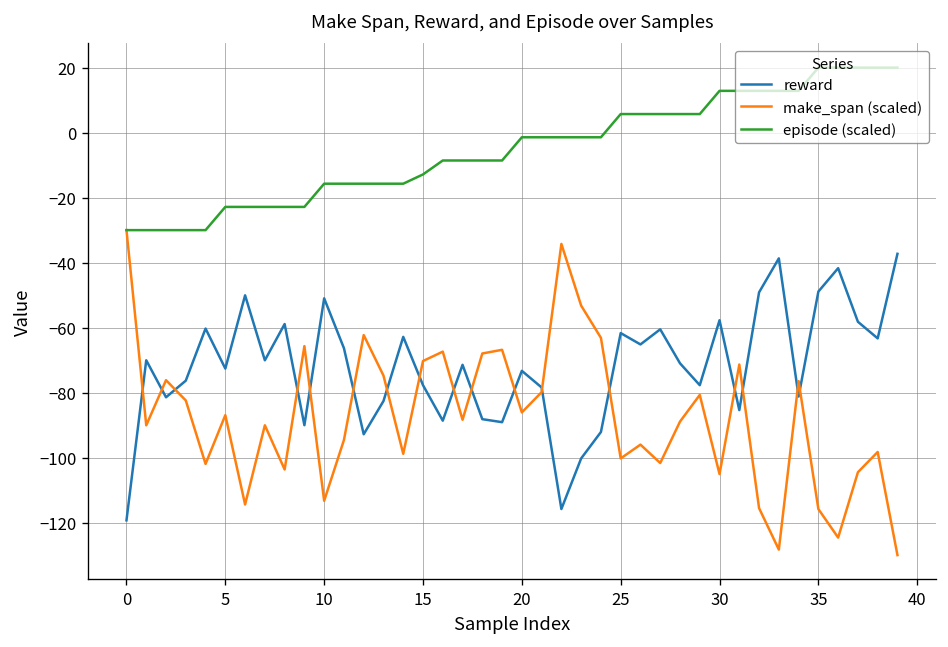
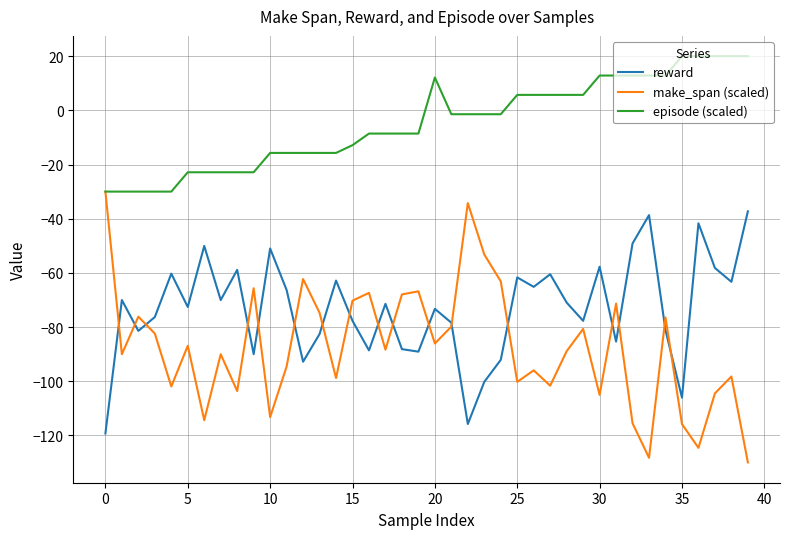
episode (scaled), 20: -1 -> 12
reward, 35: -49 -> -106
